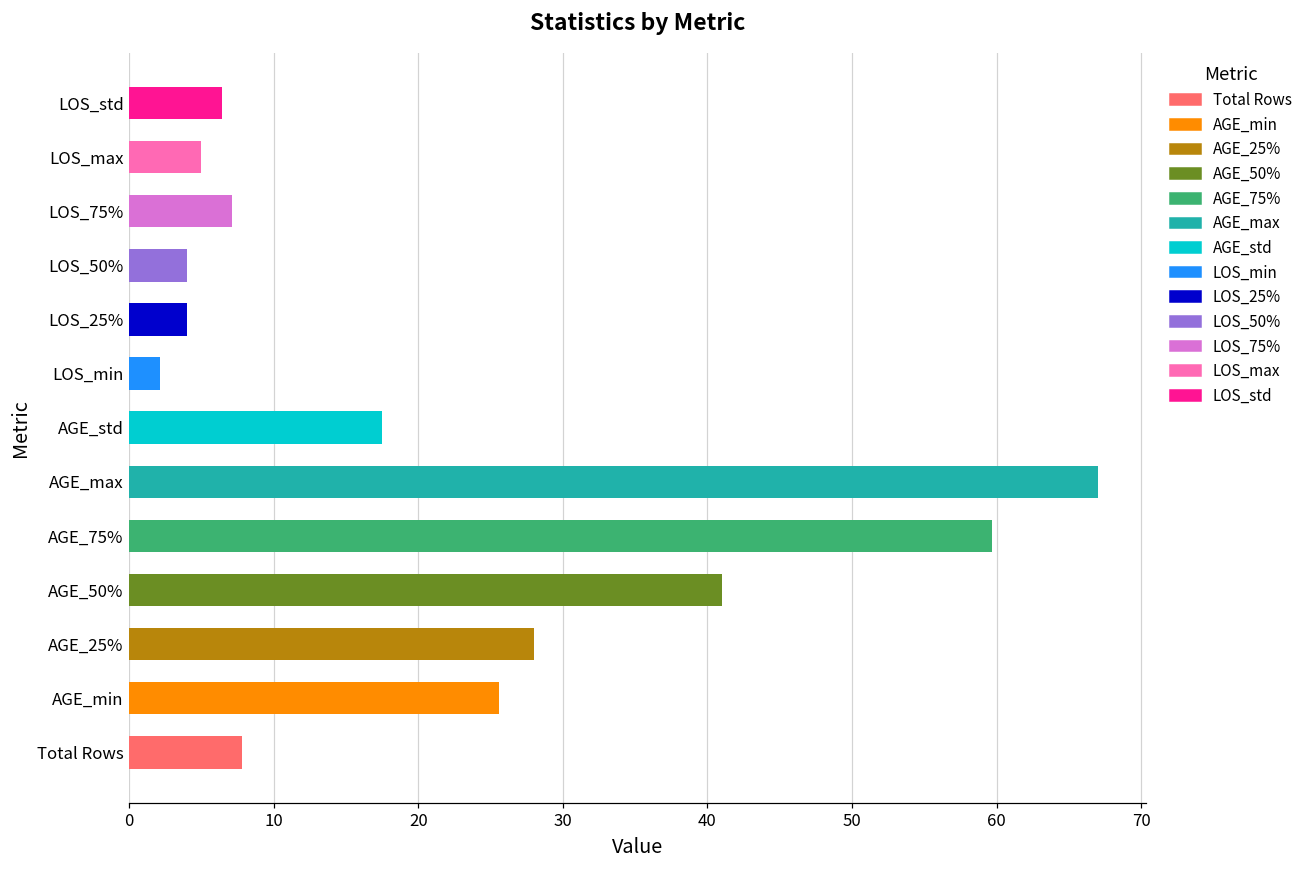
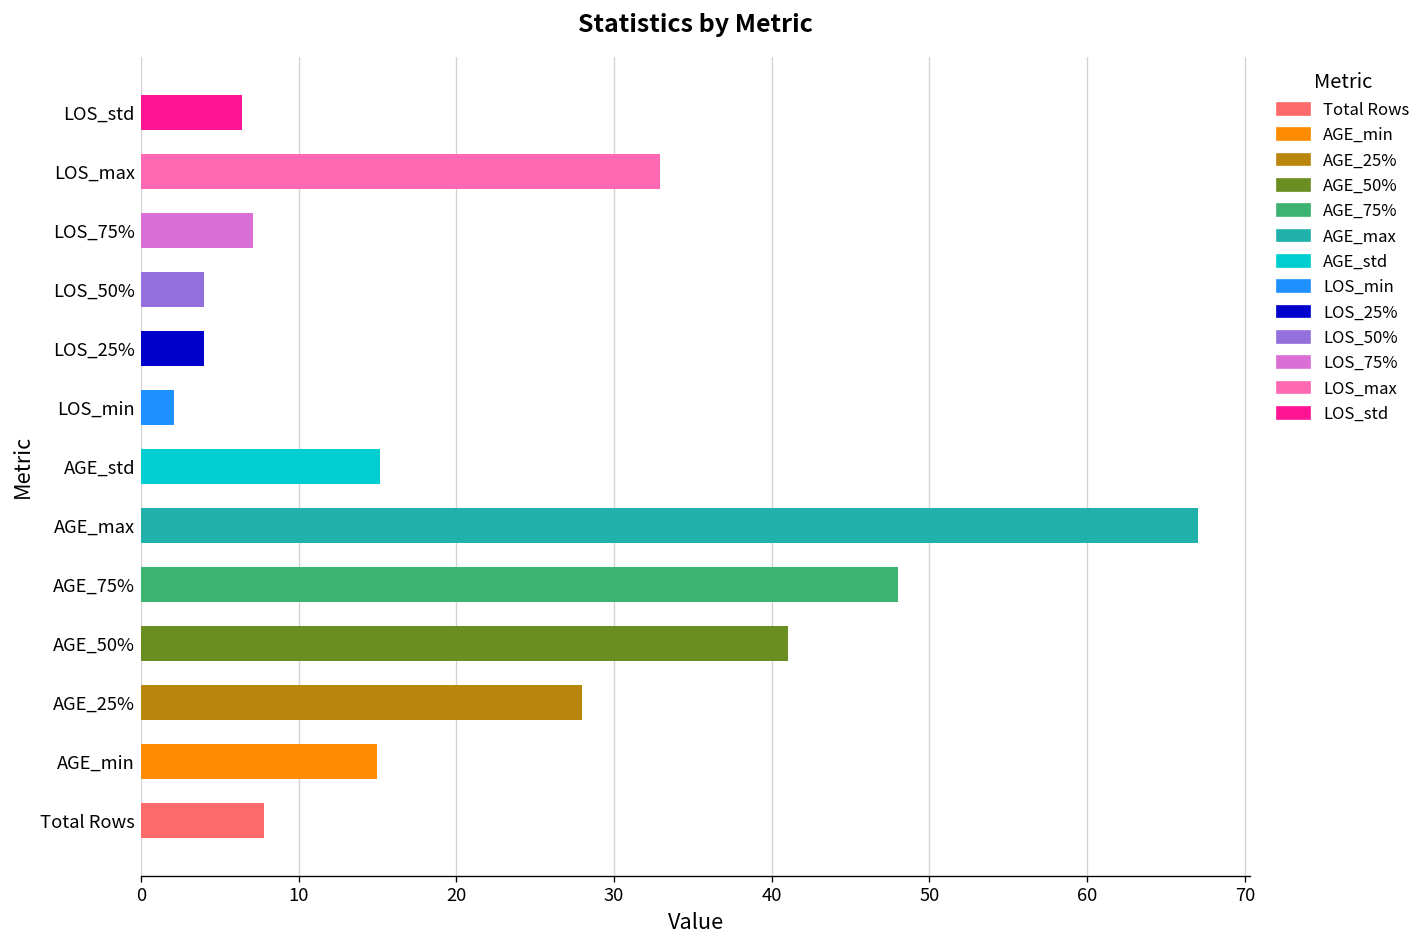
LOS_max: 5.0 -> 32.9
AGE_std: 17.5 -> 15.1
AGE_75%: 59.7 -> 48.0
AGE_min: 25.6 -> 15.0
